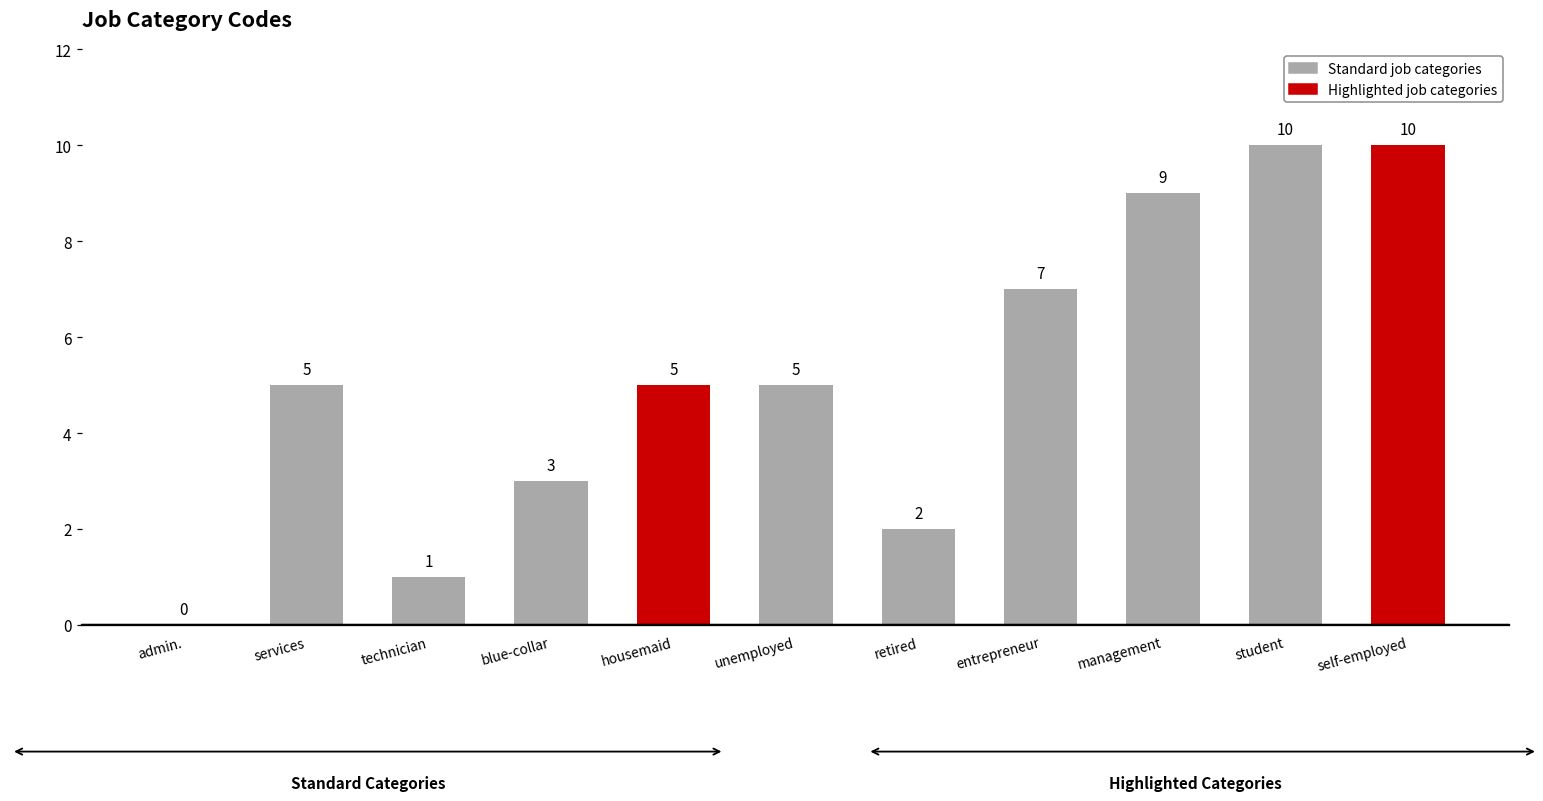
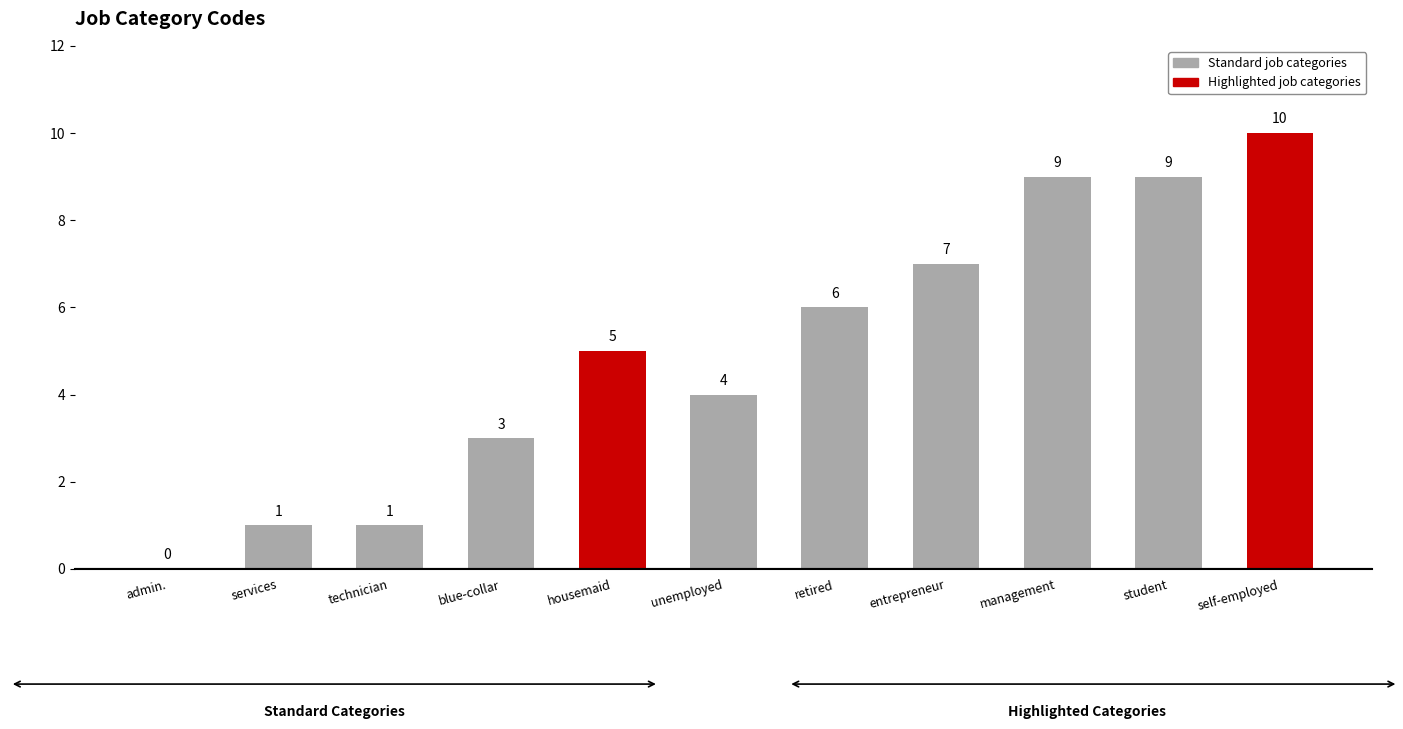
services: 5 -> 1
unemployed: 5 -> 4
retired: 2 -> 6
student: 10 -> 9
